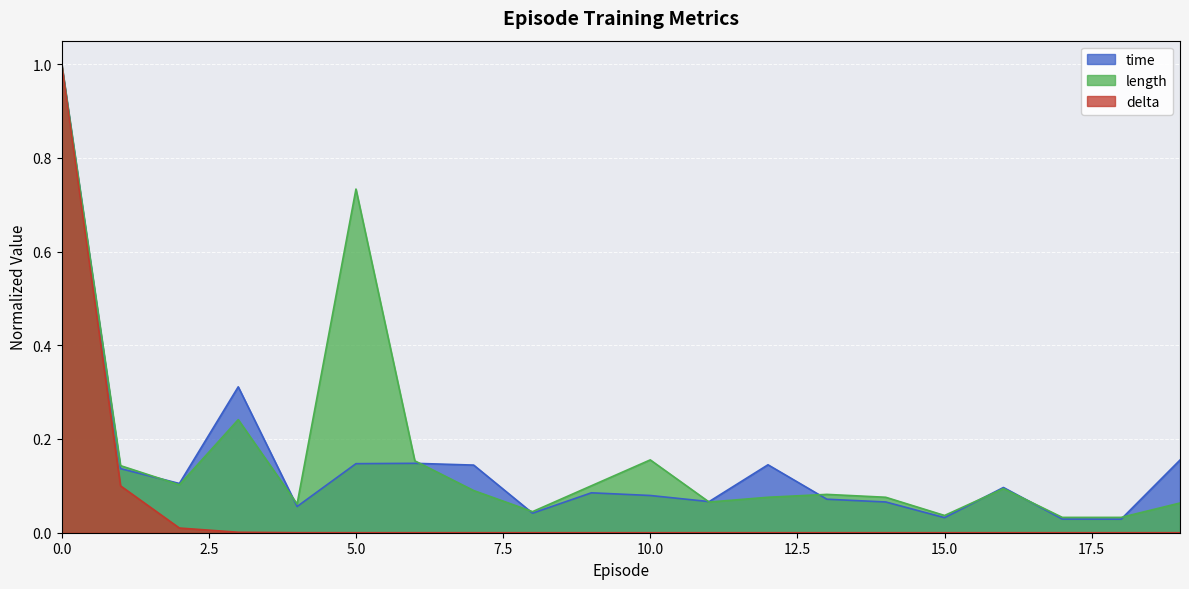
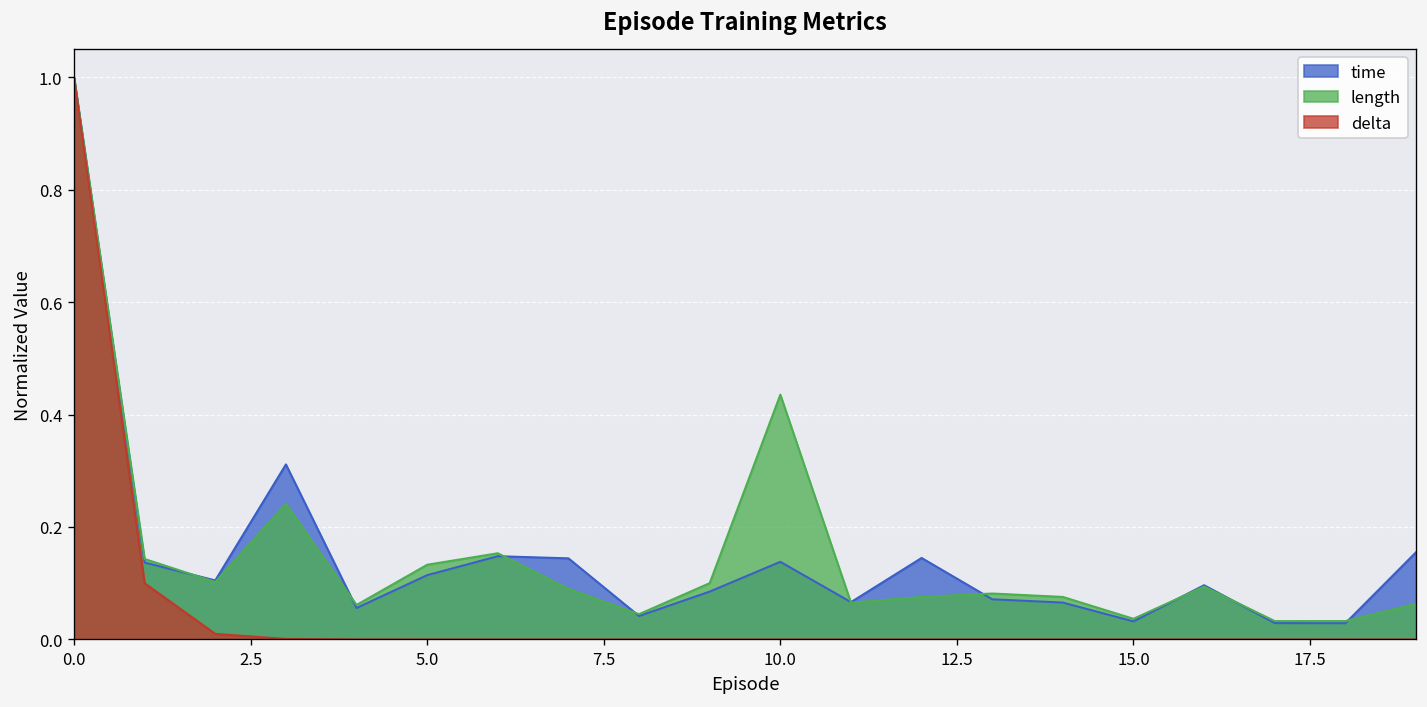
time, 5.0: 0.15 -> 0.11
length, 5.0: 0.73 -> 0.13
time, 10.0: 0.08 -> 0.14
length, 10.0: 0.16 -> 0.44
